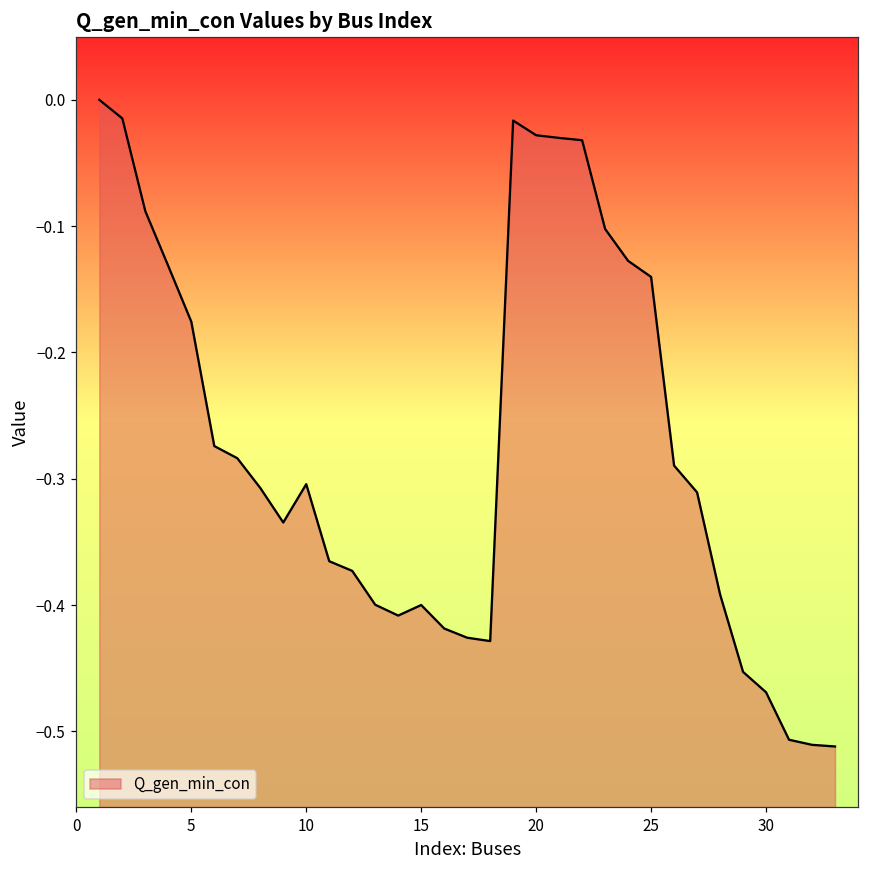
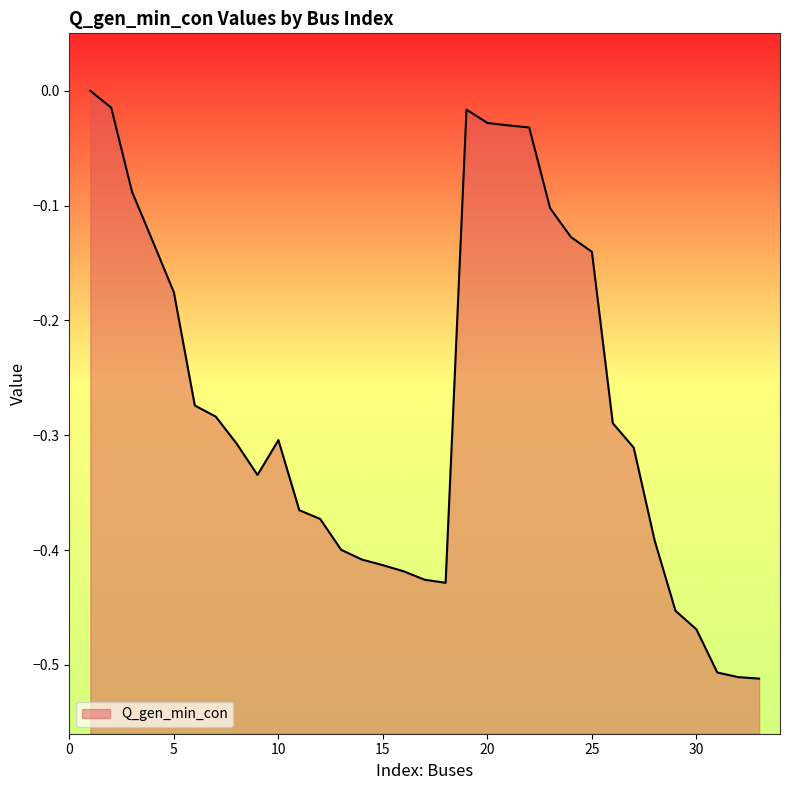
15: -0.400 -> -0.413
